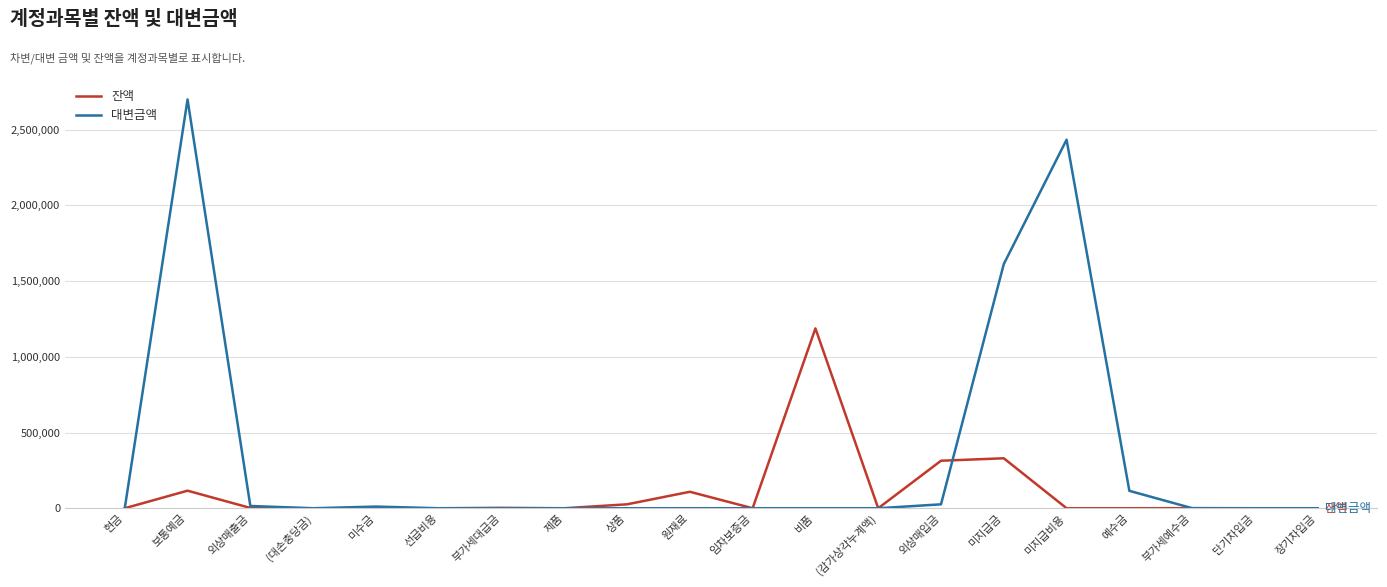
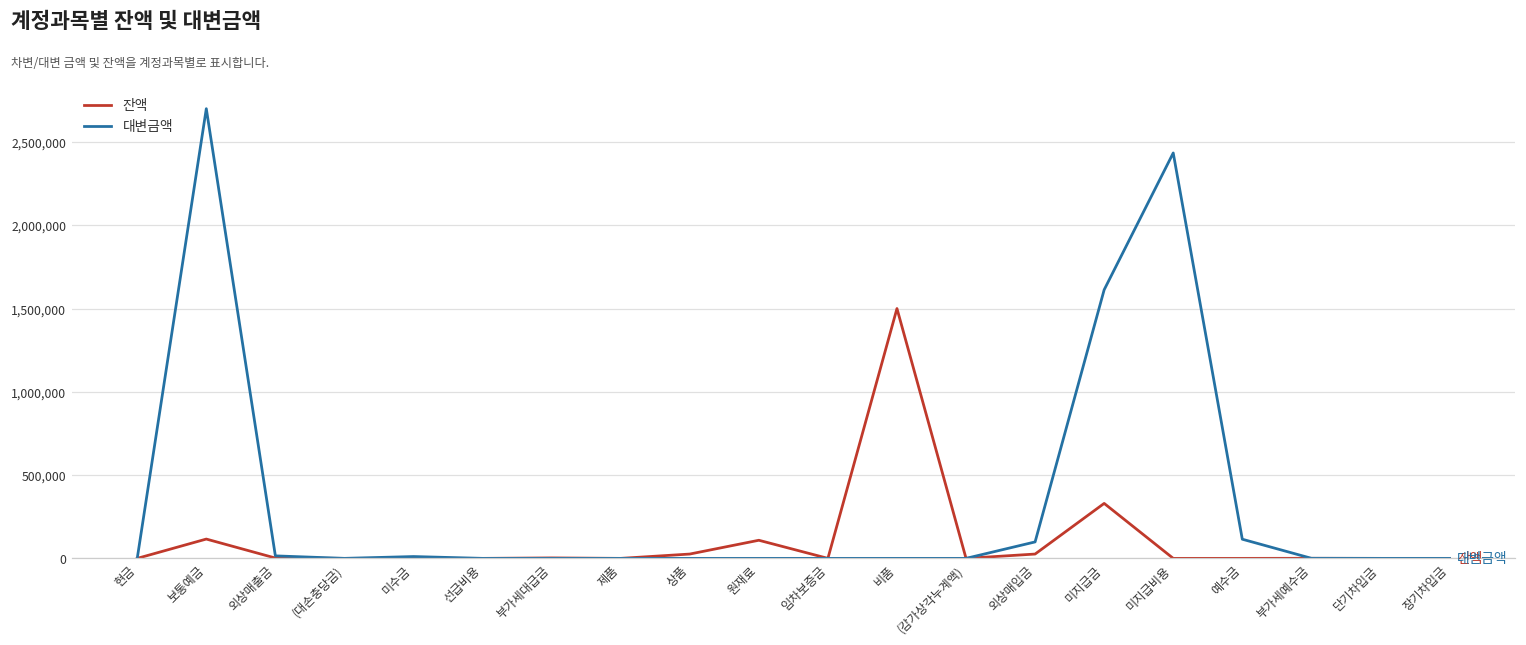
잔액, 비품: 1,190,000 -> 1,500,000
잔액, 외상매입금: 310,000 -> 30,000
대변금액, 외상매입금: 30,000 -> 100,000
